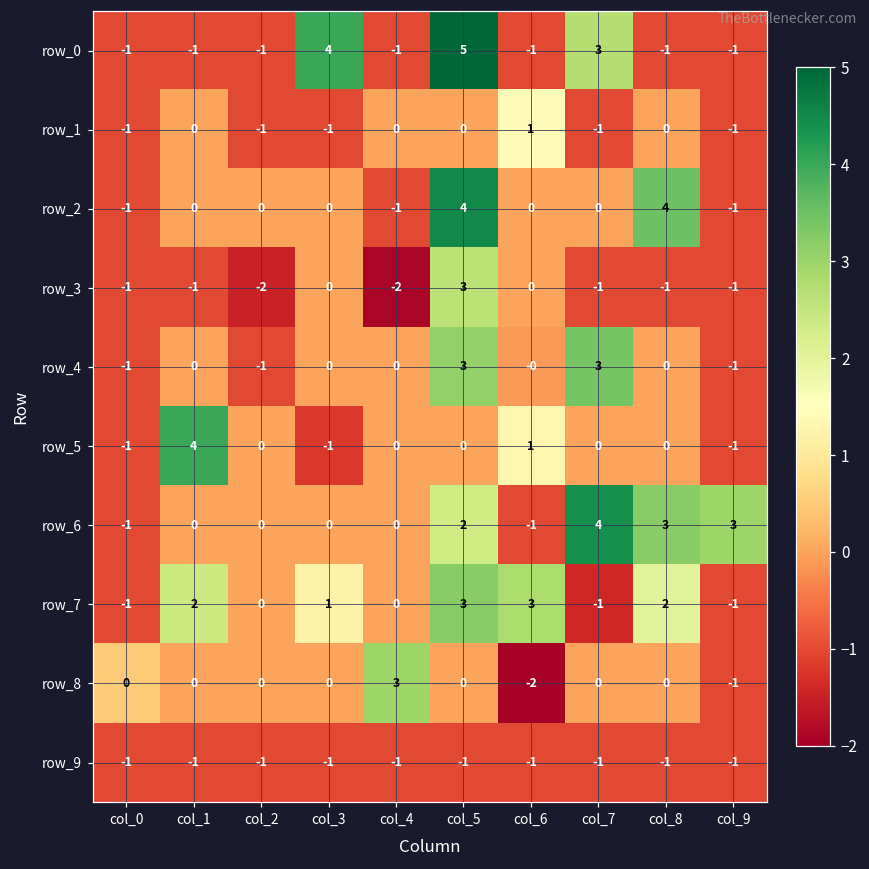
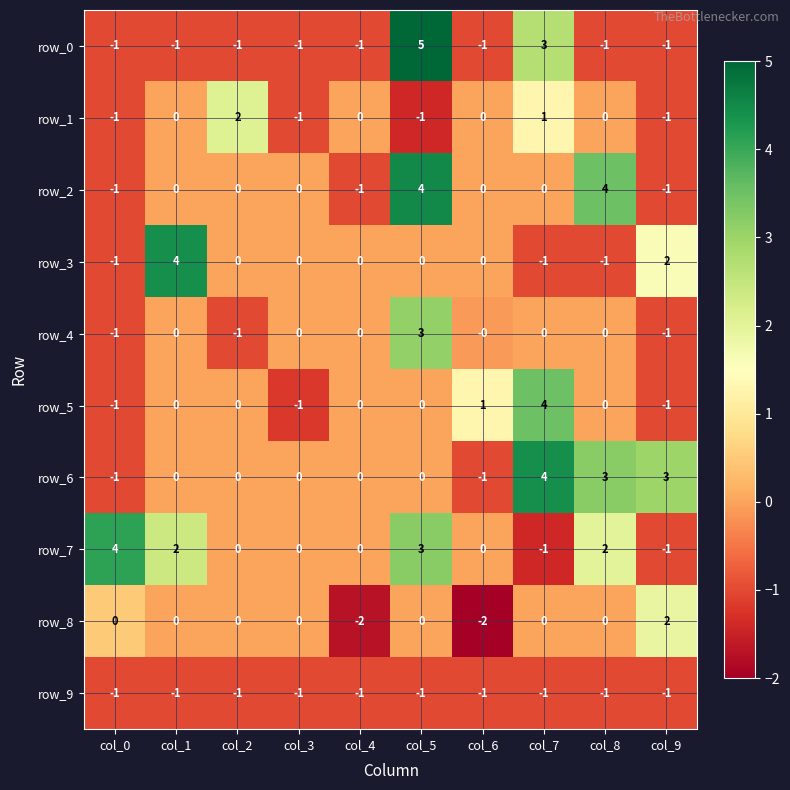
row_0, col_3: 4 -> -1
row_1, col_2: -1 -> 2
row_1, col_5: 0 -> -1
row_1, col_6: 1 -> 0
row_1, col_7: -1 -> 1
row_3, col_1: -1 -> 4
row_3, col_2: -2 -> 0
row_3, col_4: -2 -> 0
row_3, col_5: 3 -> 0
row_3, col_9: -1 -> 2
row_4, col_7: 3 -> 0
row_5, col_1: 4 -> 0
row_5, col_7: 0 -> 4
row_6, col_5: 2 -> 0
row_7, col_0: -1 -> 4
row_7, col_3: 1 -> 0
row_7, col_6: 3 -> 0
row_8, col_4: 3 -> -2
row_8, col_9: -1 -> 2
